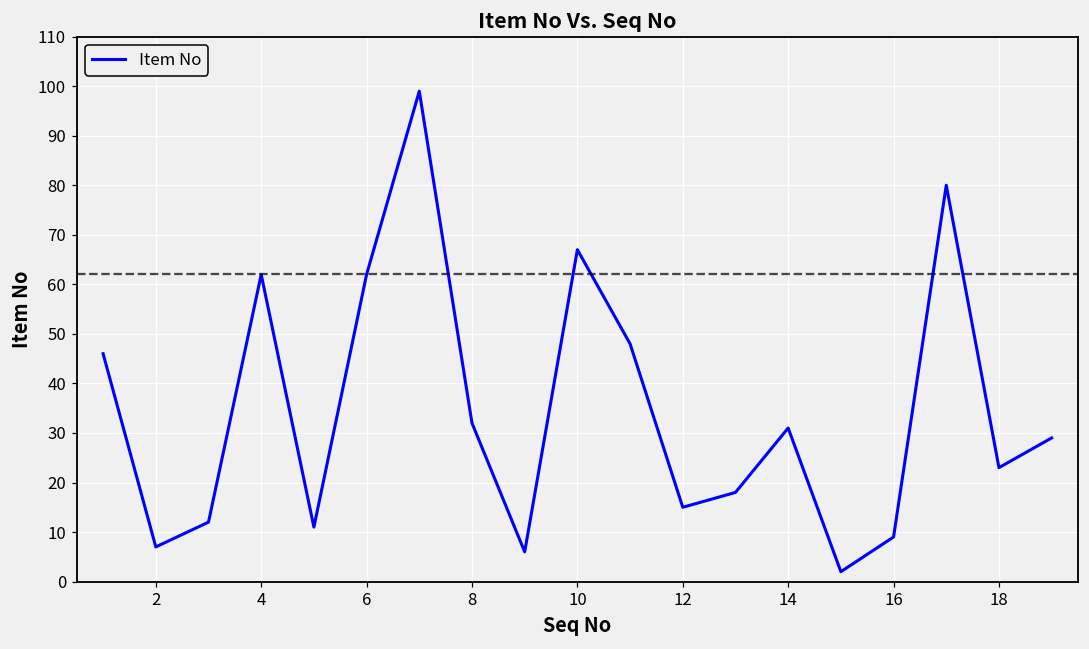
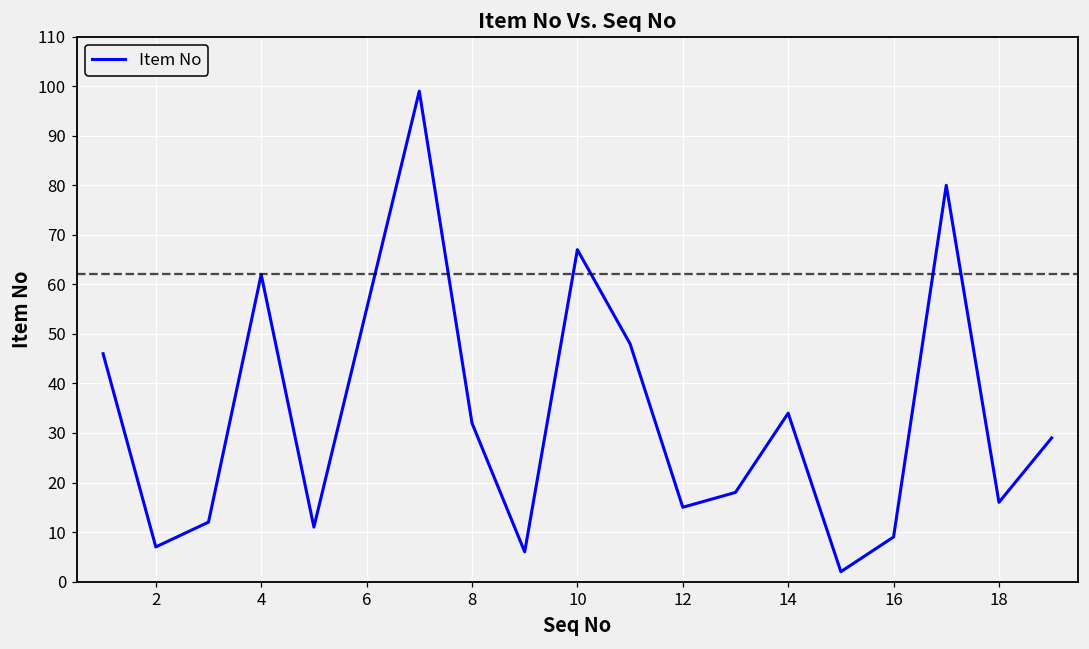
6: 62 -> 55
14: 31 -> 34
18: 23 -> 16
